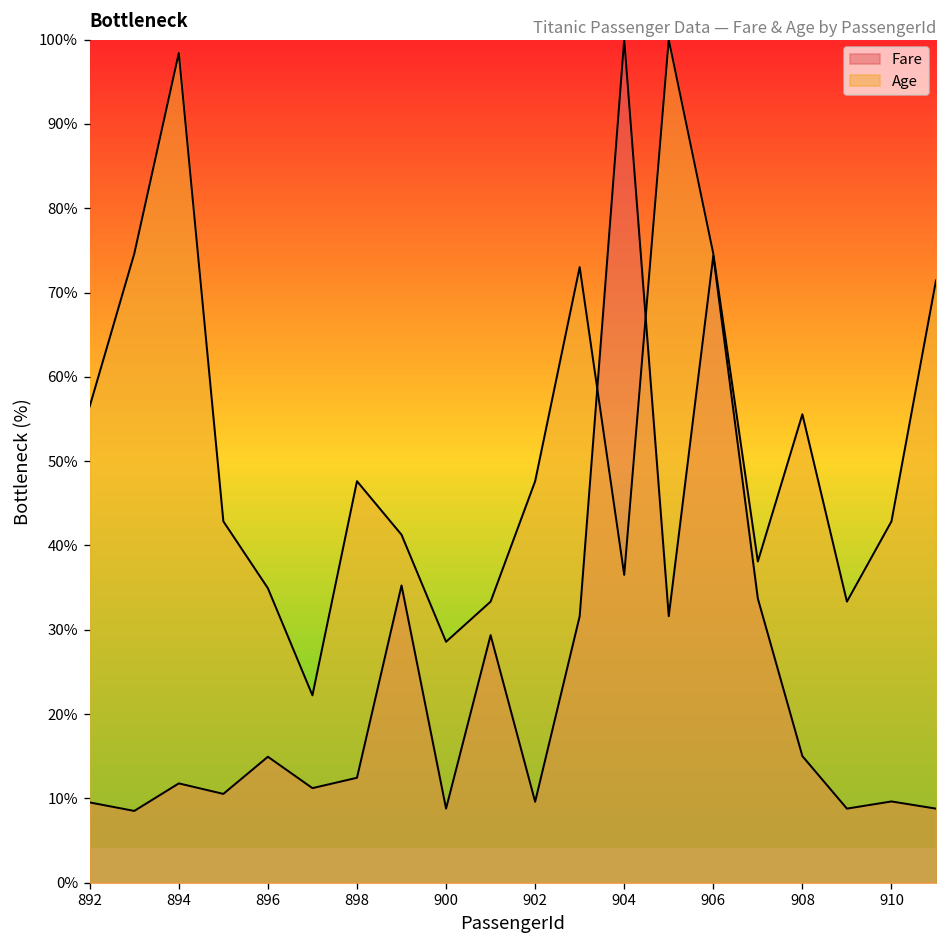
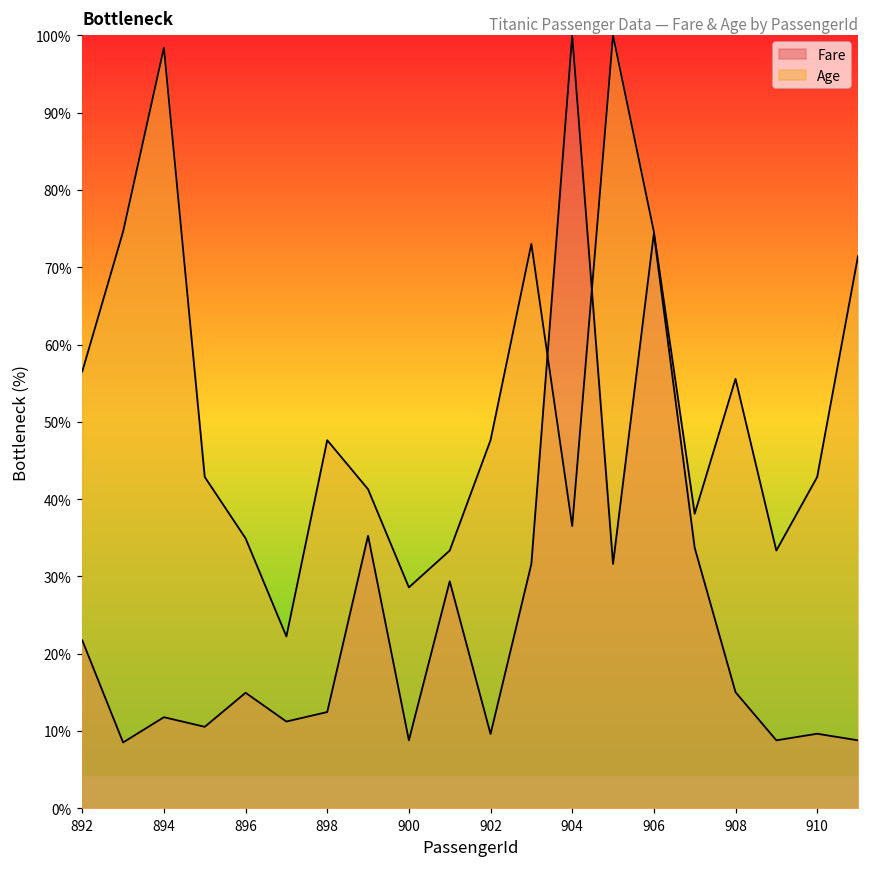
Fare, 892: 10% -> 22%
